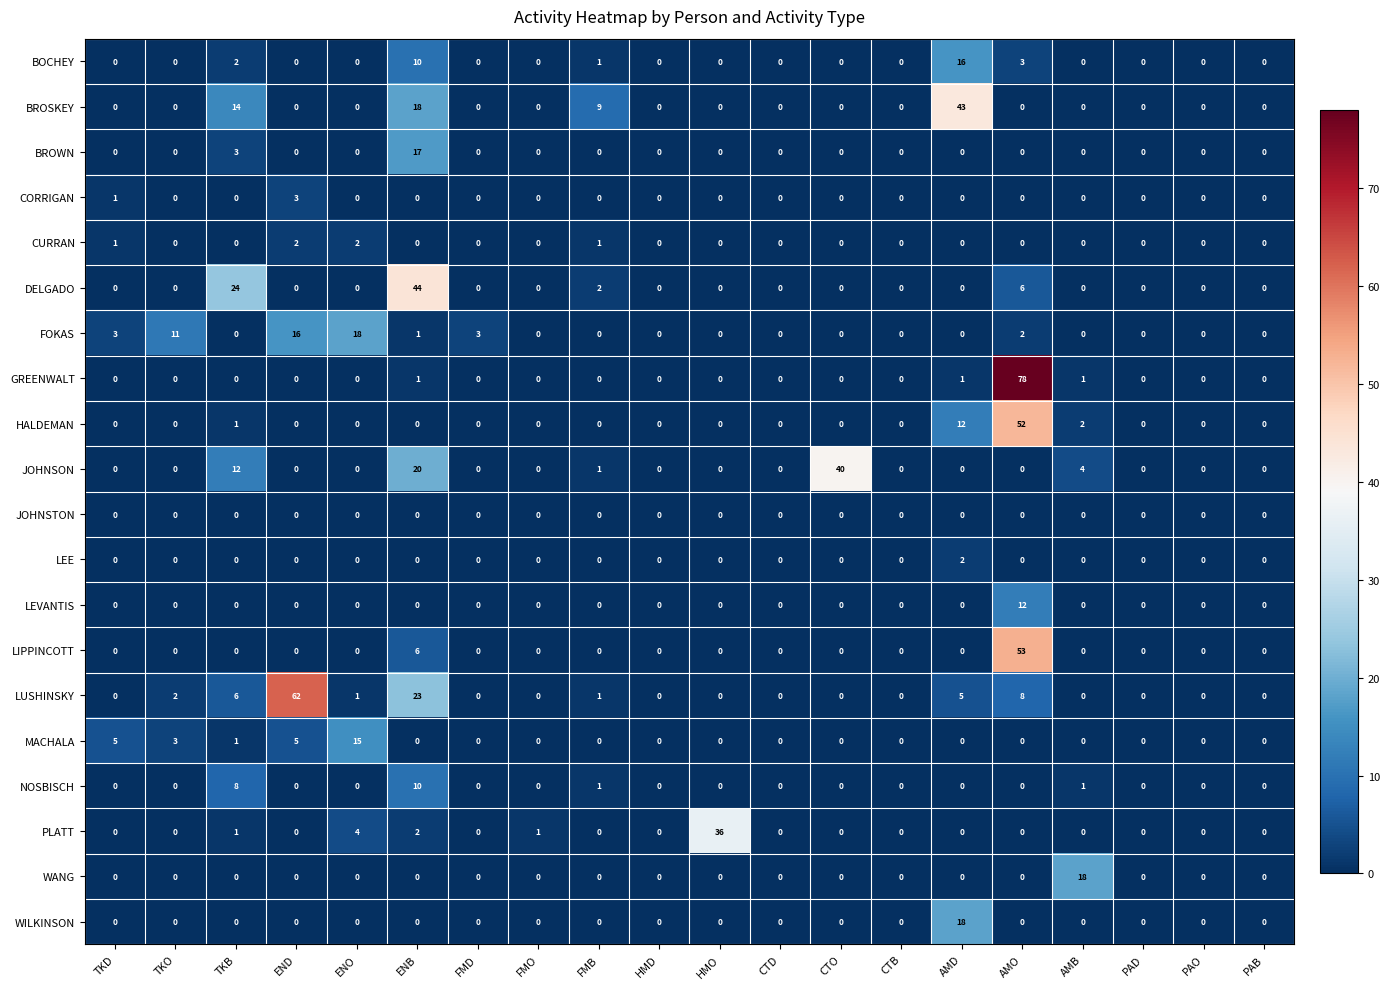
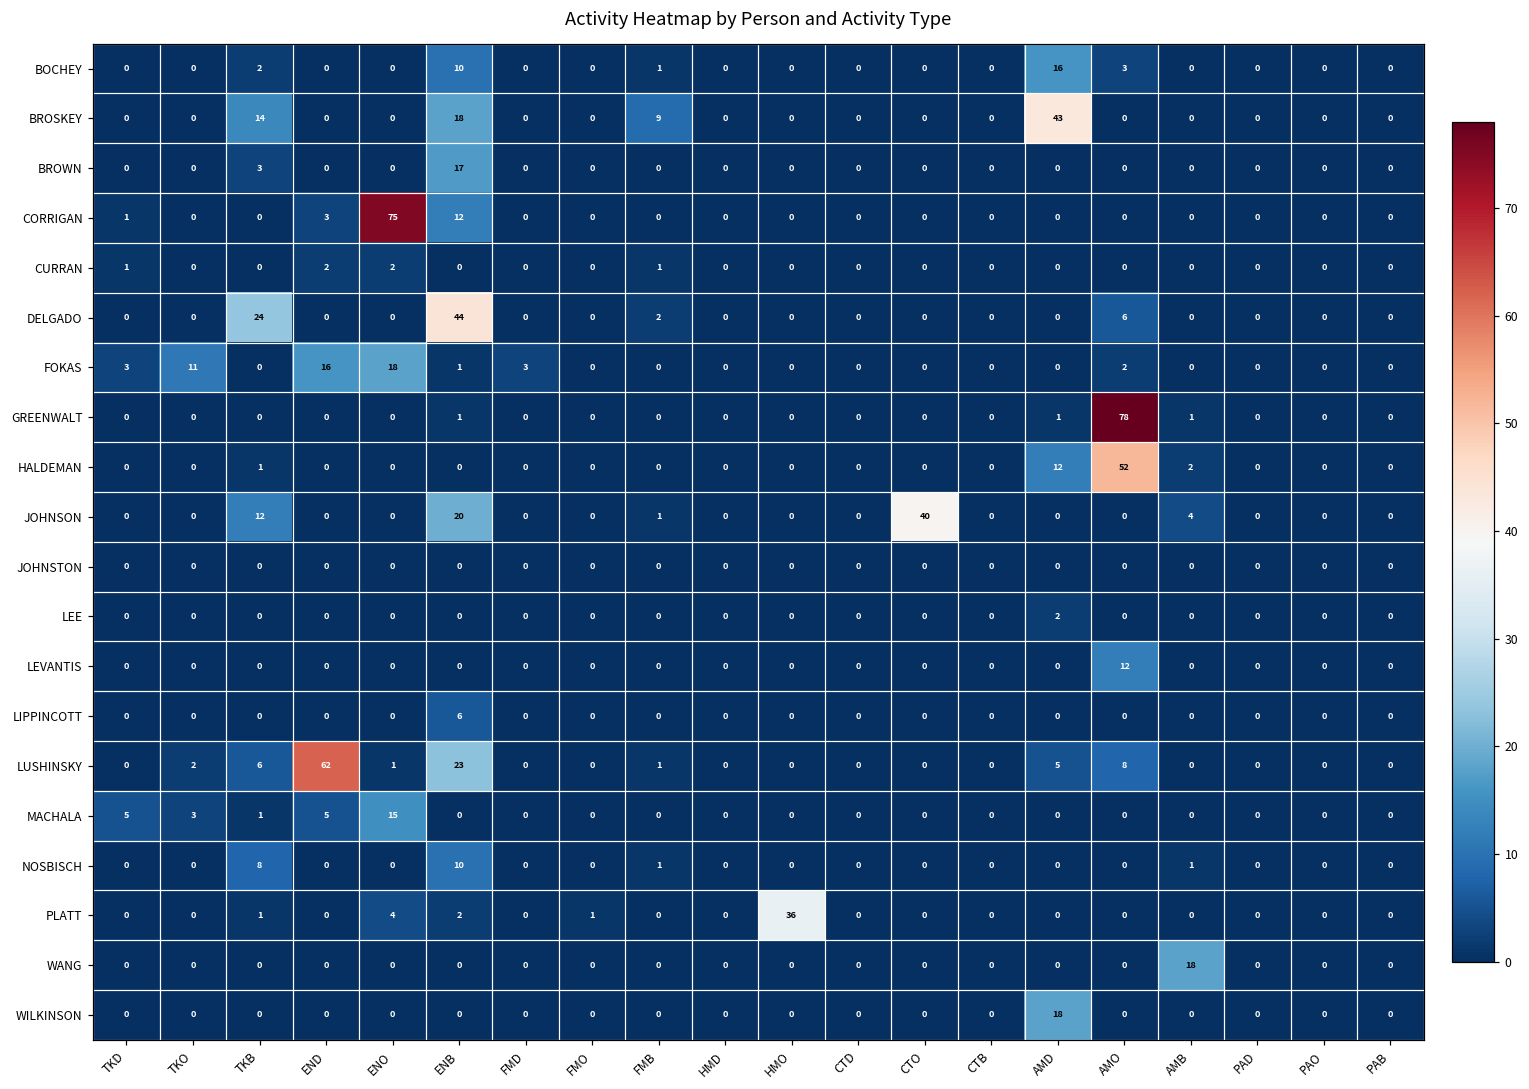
CORRIGAN, ENO: 0 -> 75
CORRIGAN, ENB: 0 -> 12
LIPPINCOTT, AMO: 53 -> 0
